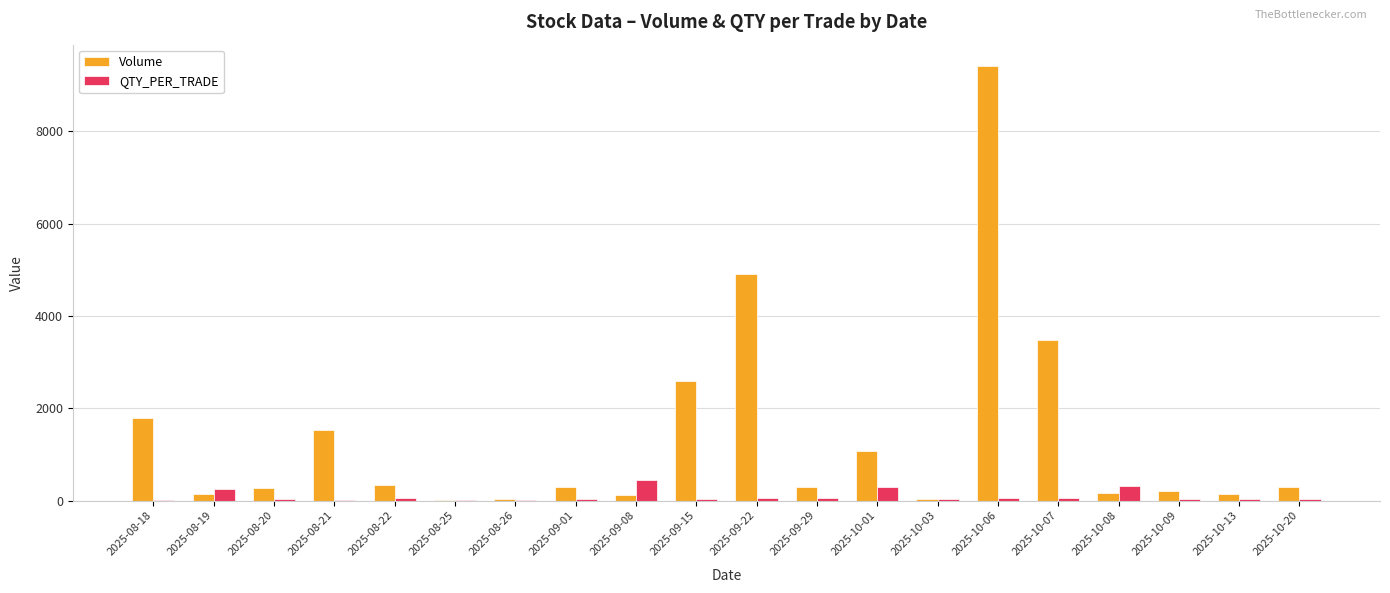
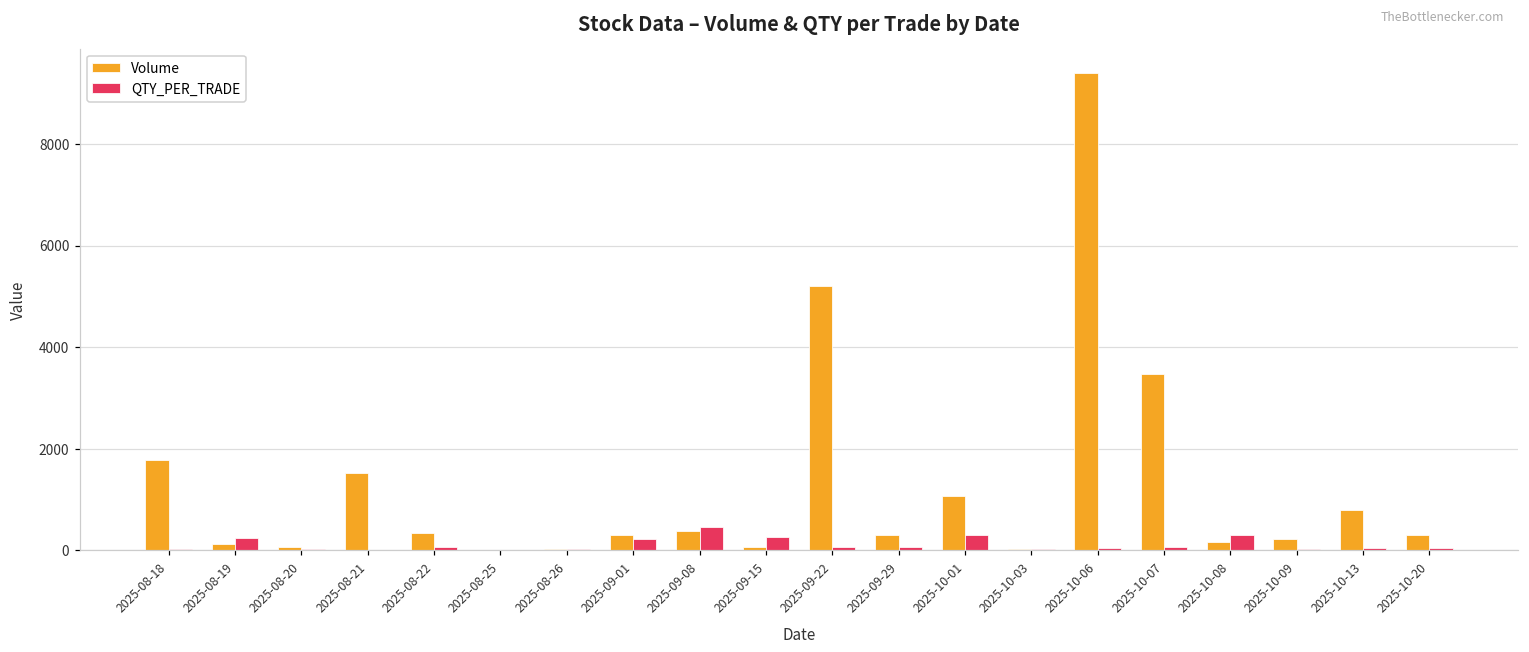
Volume, 2025-08-20: 300 -> 100
QTY_PER_TRADE, 2025-09-01: 0 -> 200
Volume, 2025-09-08: 100 -> 400
Volume, 2025-09-15: 2600 -> 100
QTY_PER_TRADE, 2025-09-15: 0 -> 300
Volume, 2025-09-22: 4900 -> 5200
Volume, 2025-10-13: 100 -> 800
